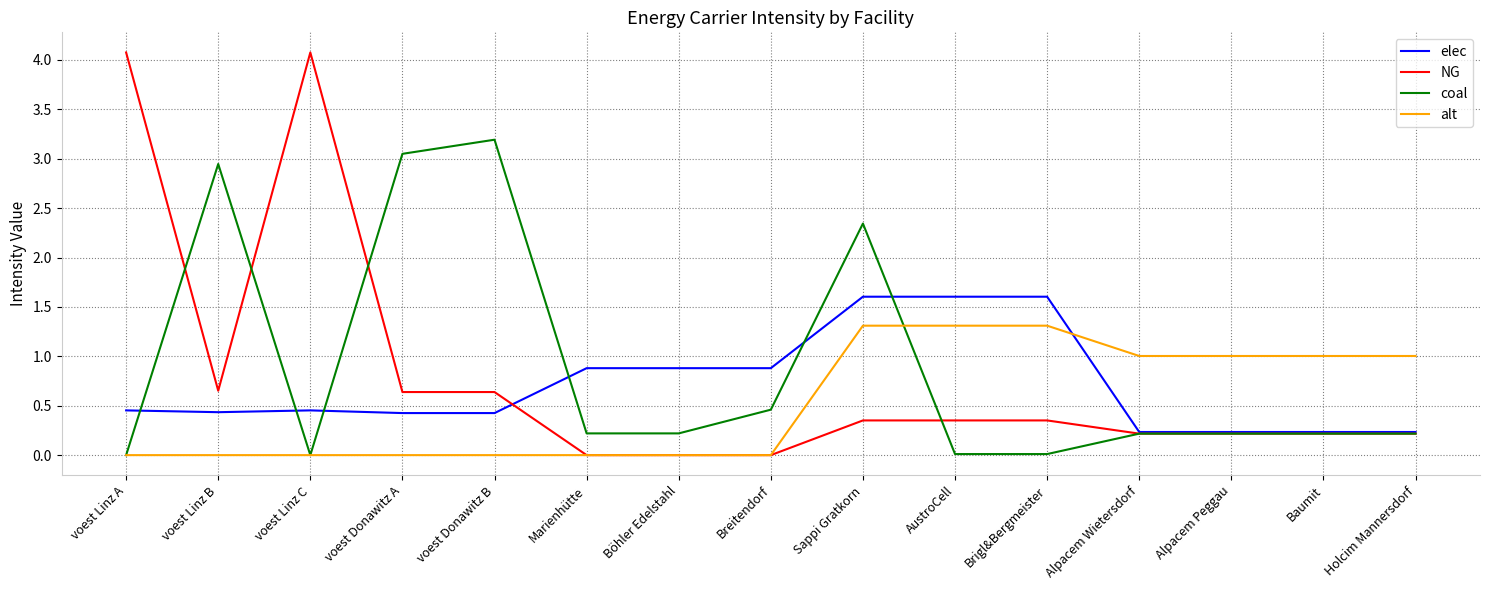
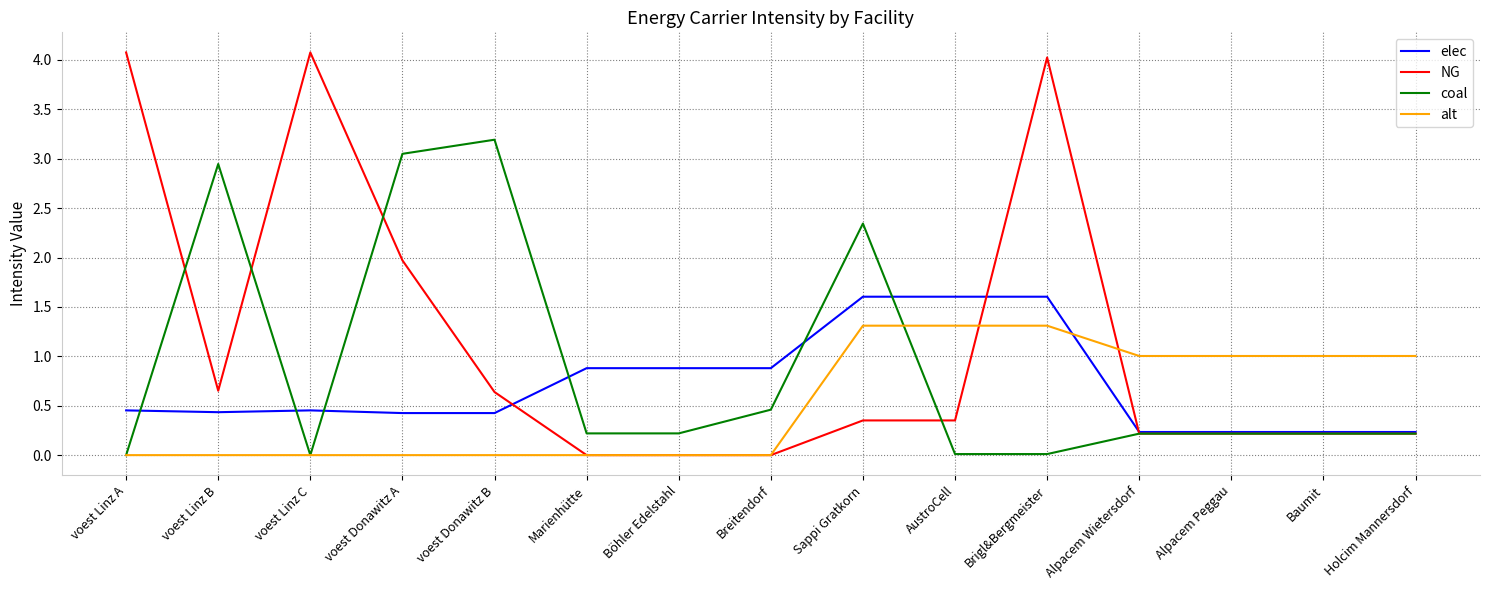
NG, voest Donawitz A: 0.6 -> 2.0
NG, Brigl&Bergmeister: 0.4 -> 4.0
